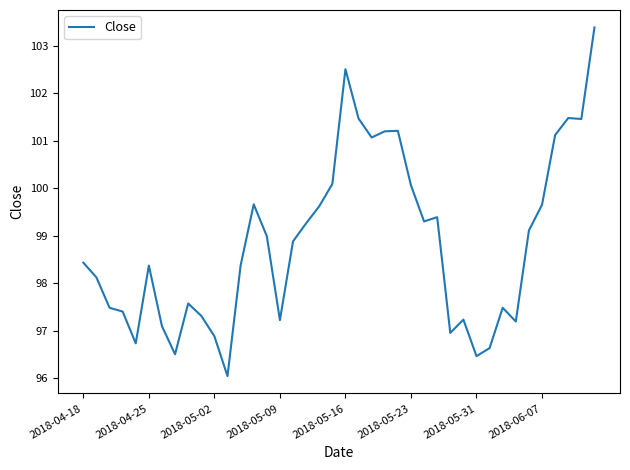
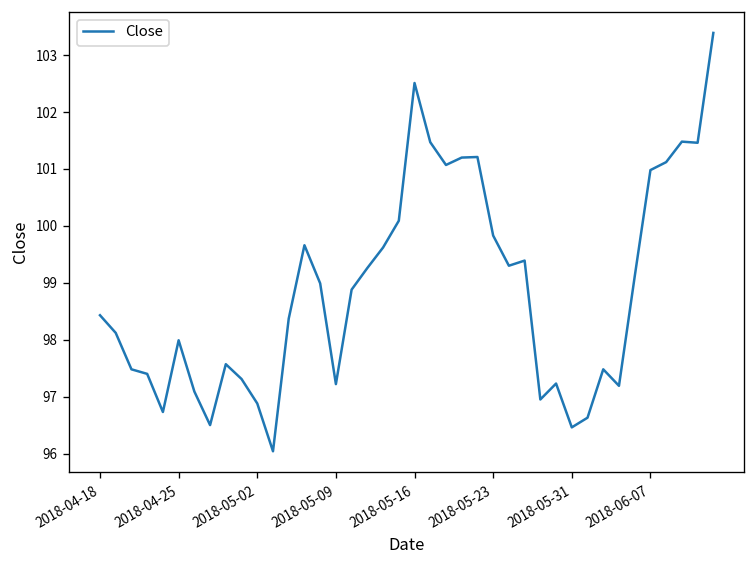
2018-04-25: 98.4 -> 98.0
2018-05-23: 100.1 -> 99.8
2018-06-07: 99.7 -> 101.0
